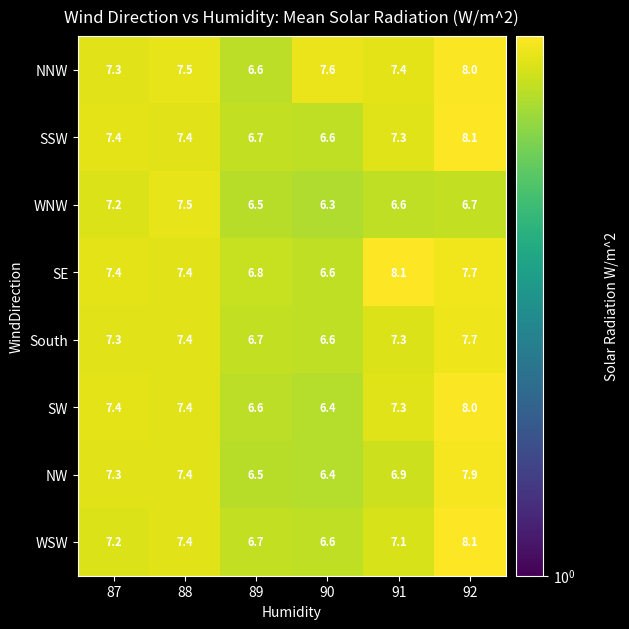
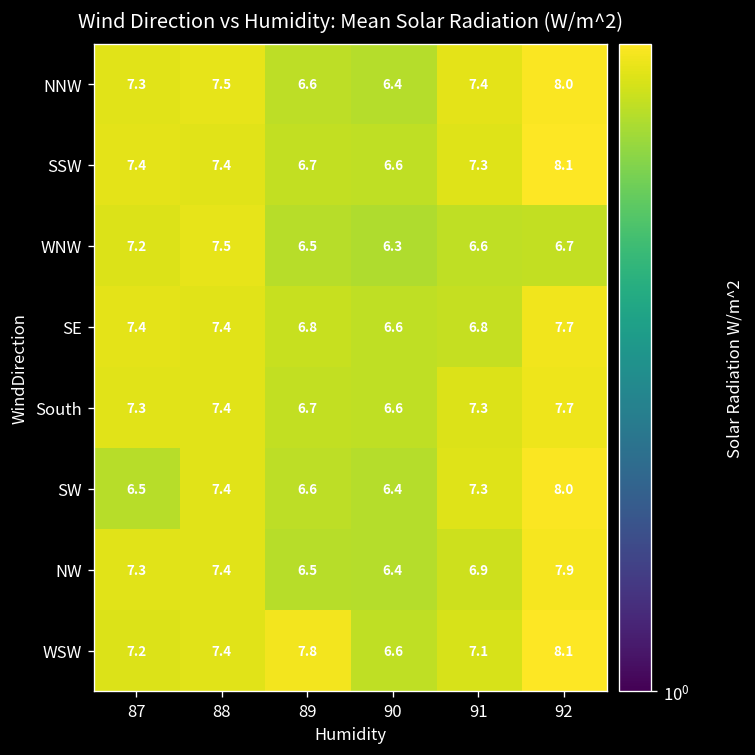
NNW, 90: 7.6 -> 6.4
SE, 91: 8.1 -> 6.8
SW, 87: 7.4 -> 6.5
WSW, 89: 6.7 -> 7.8
